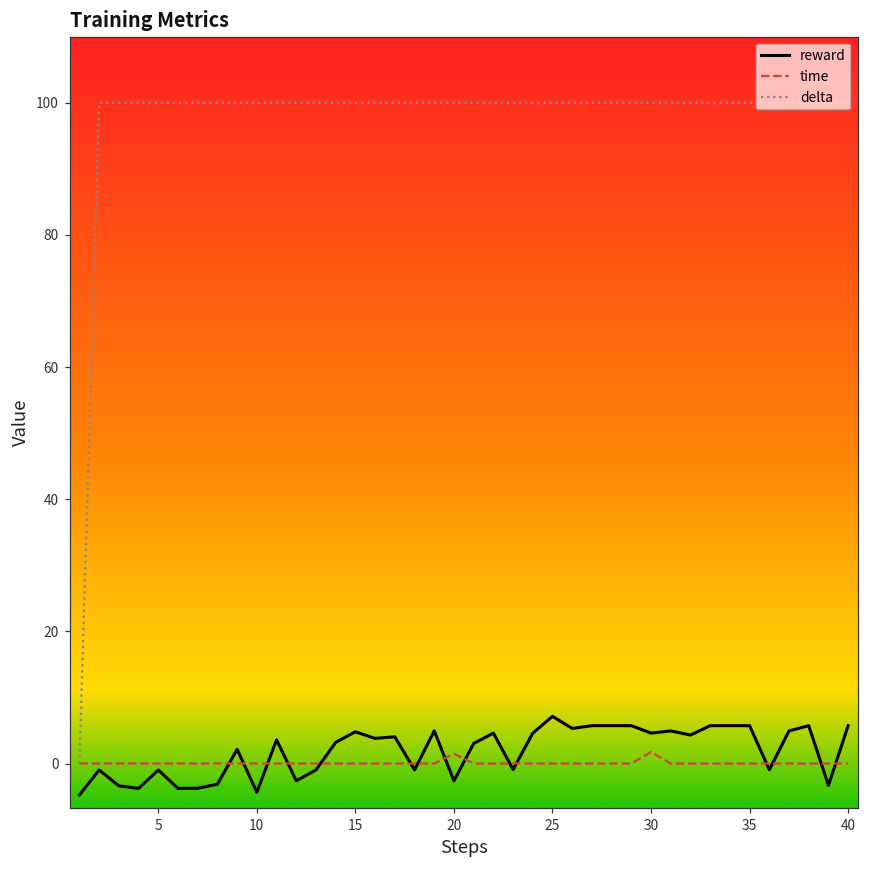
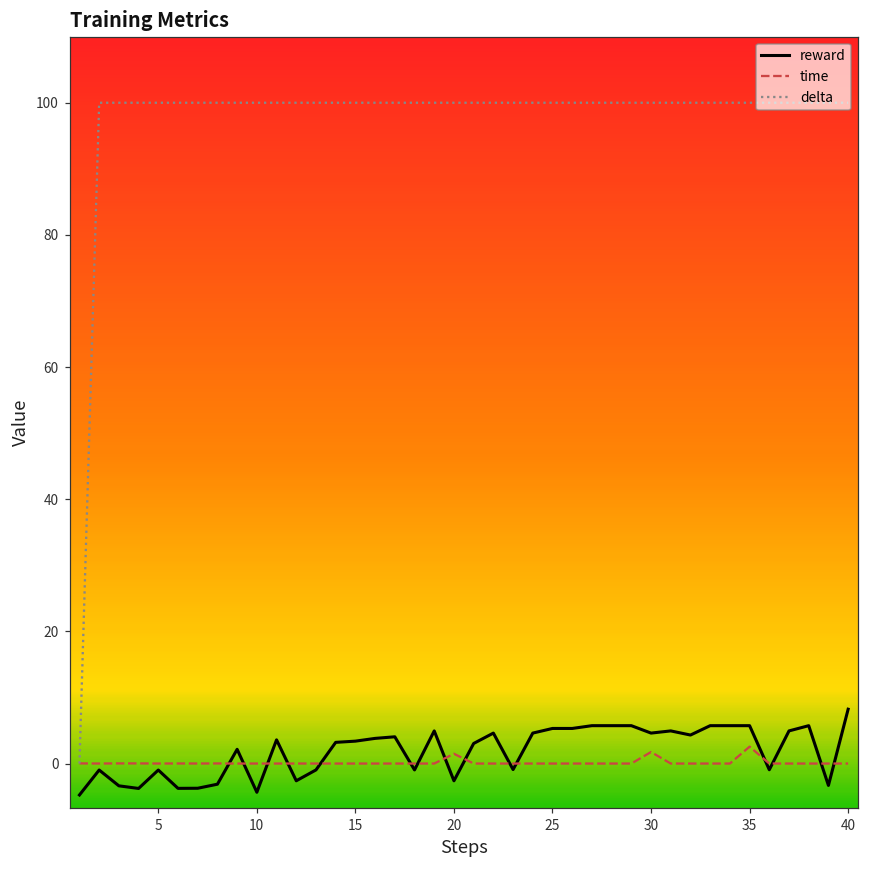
reward, 15: 5 -> 3
reward, 25: 7 -> 5
time, 35: 0 -> 3
reward, 40: 6 -> 8
